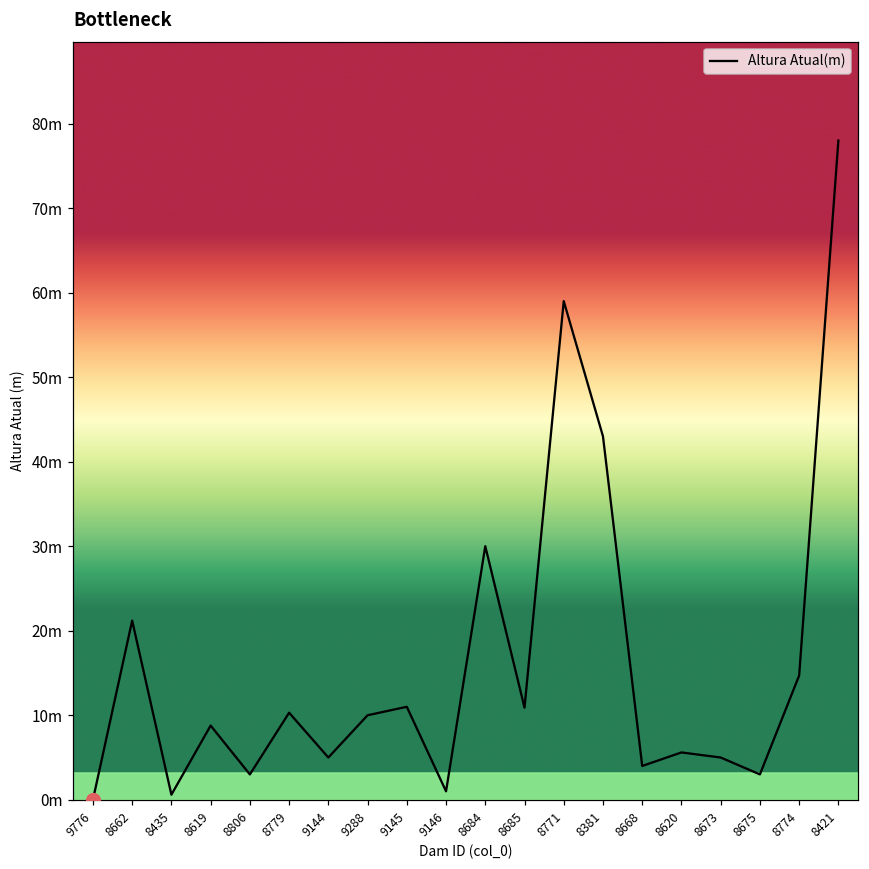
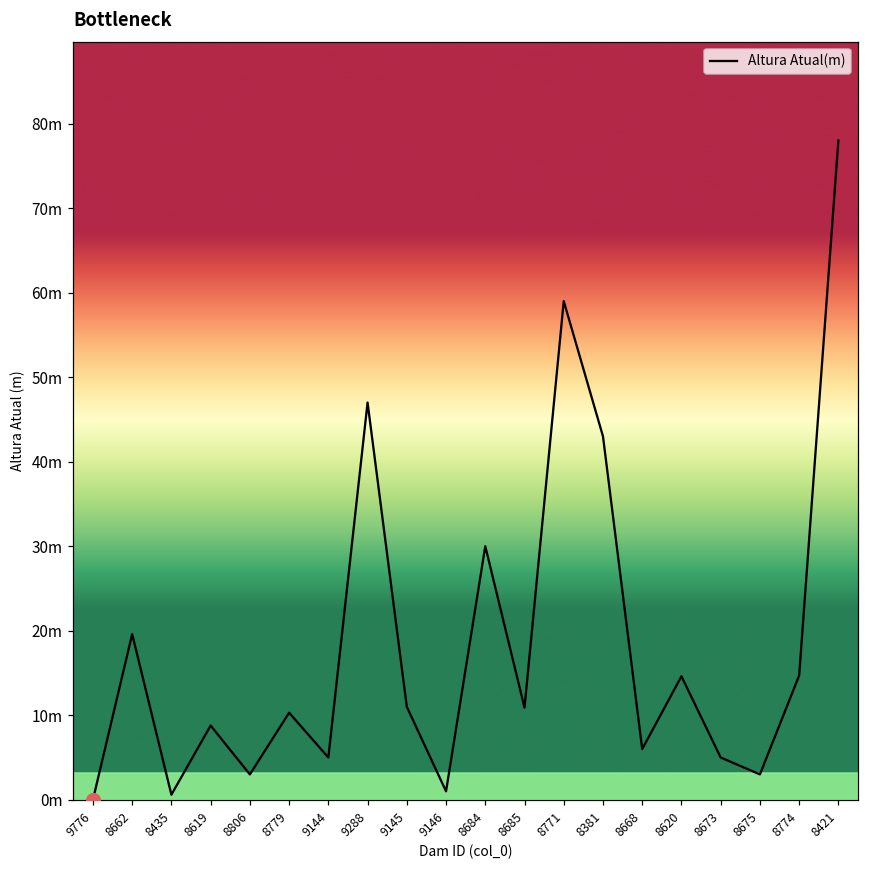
Altura Atual(m), 8662: 21m -> 20m
Altura Atual(m), 9288: 10m -> 47m
Altura Atual(m), 8668: 4m -> 6m
Altura Atual(m), 8620: 6m -> 15m
